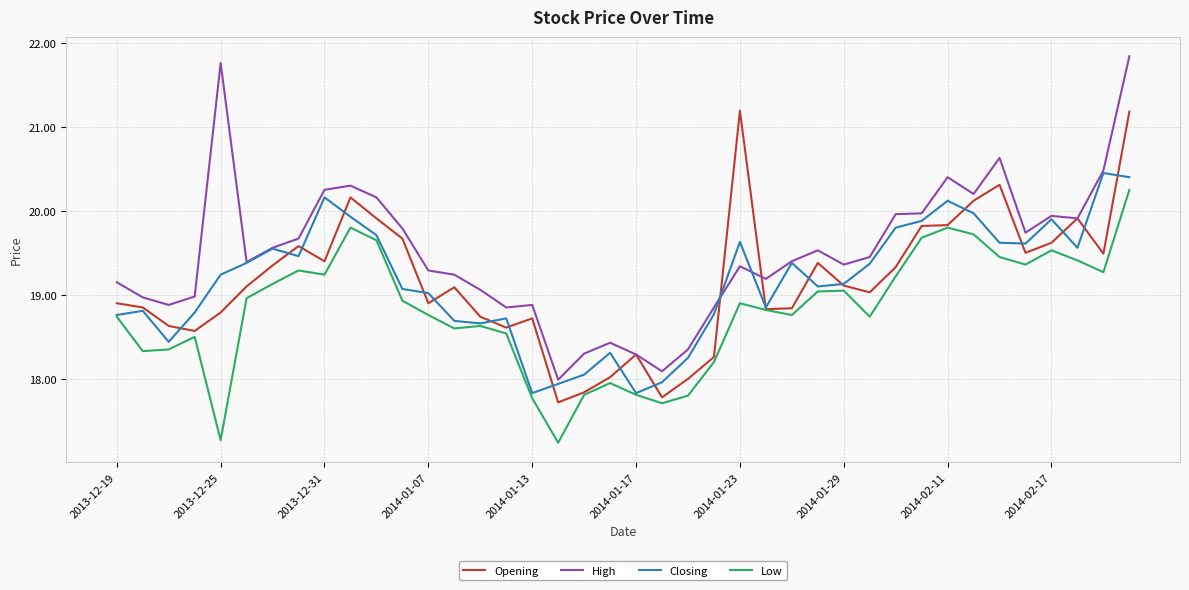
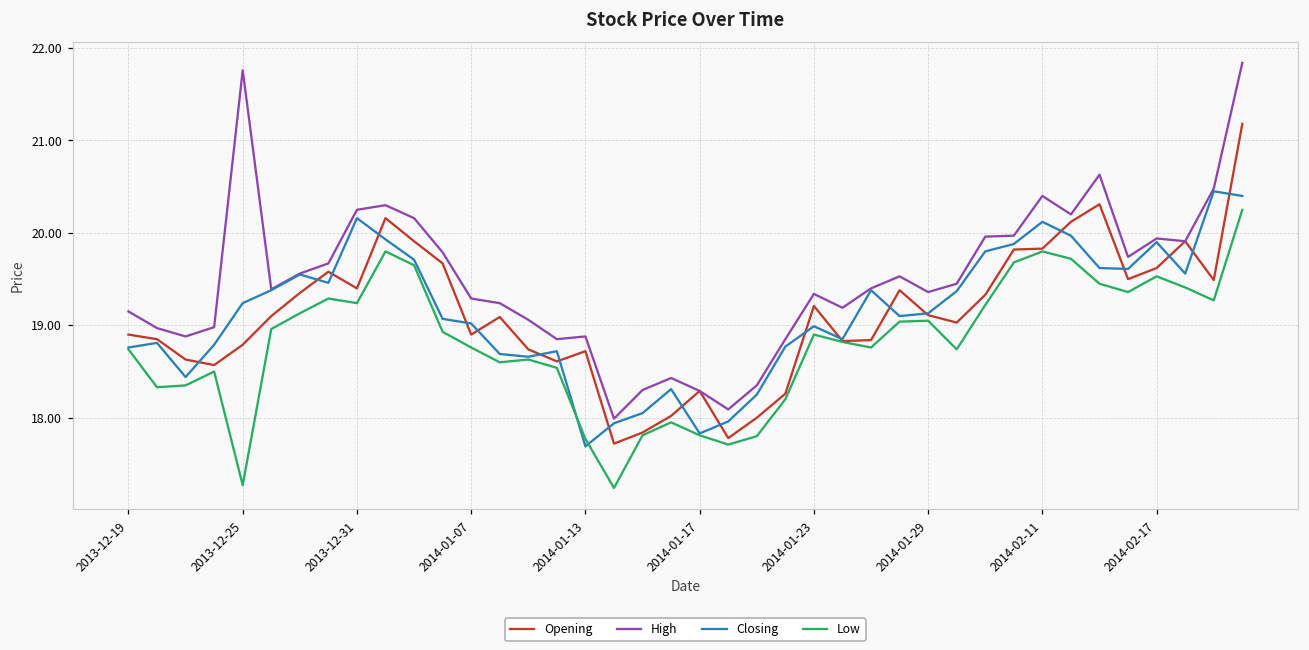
Closing, 2014-01-13: 17.8 -> 17.7
Opening, 2014-01-23: 21.2 -> 19.2
Closing, 2014-01-23: 19.6 -> 19.0
